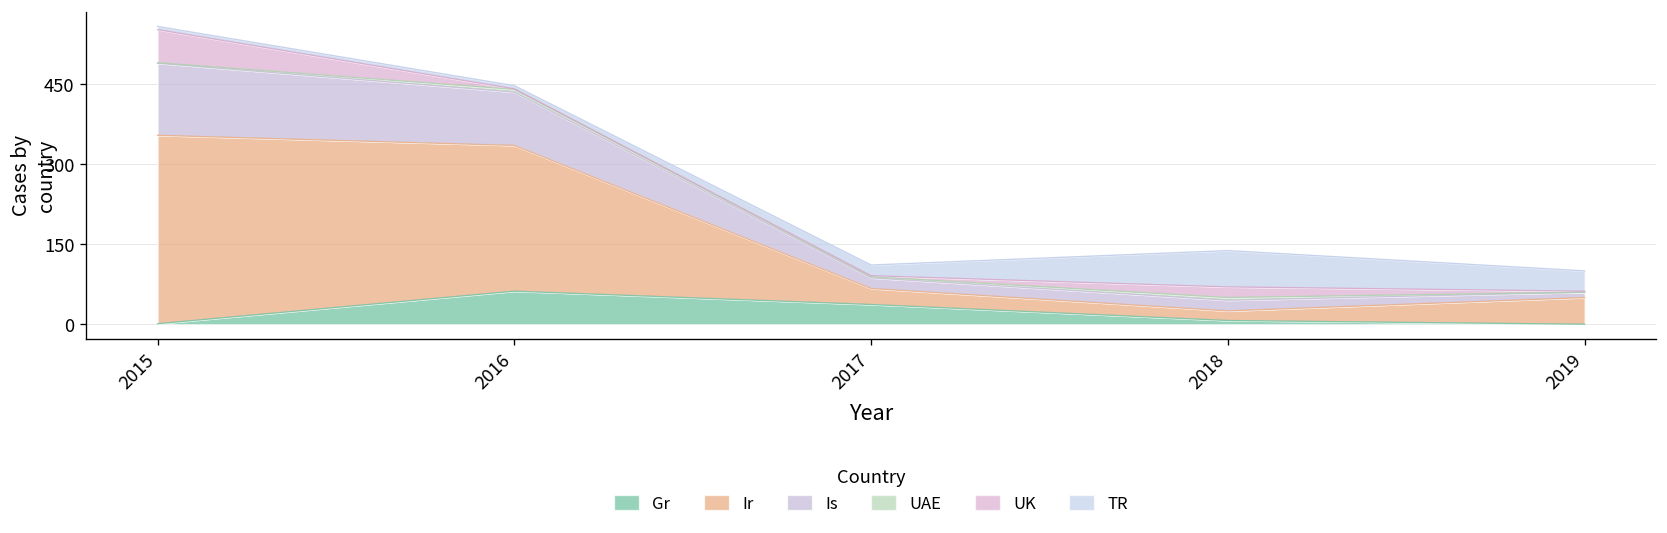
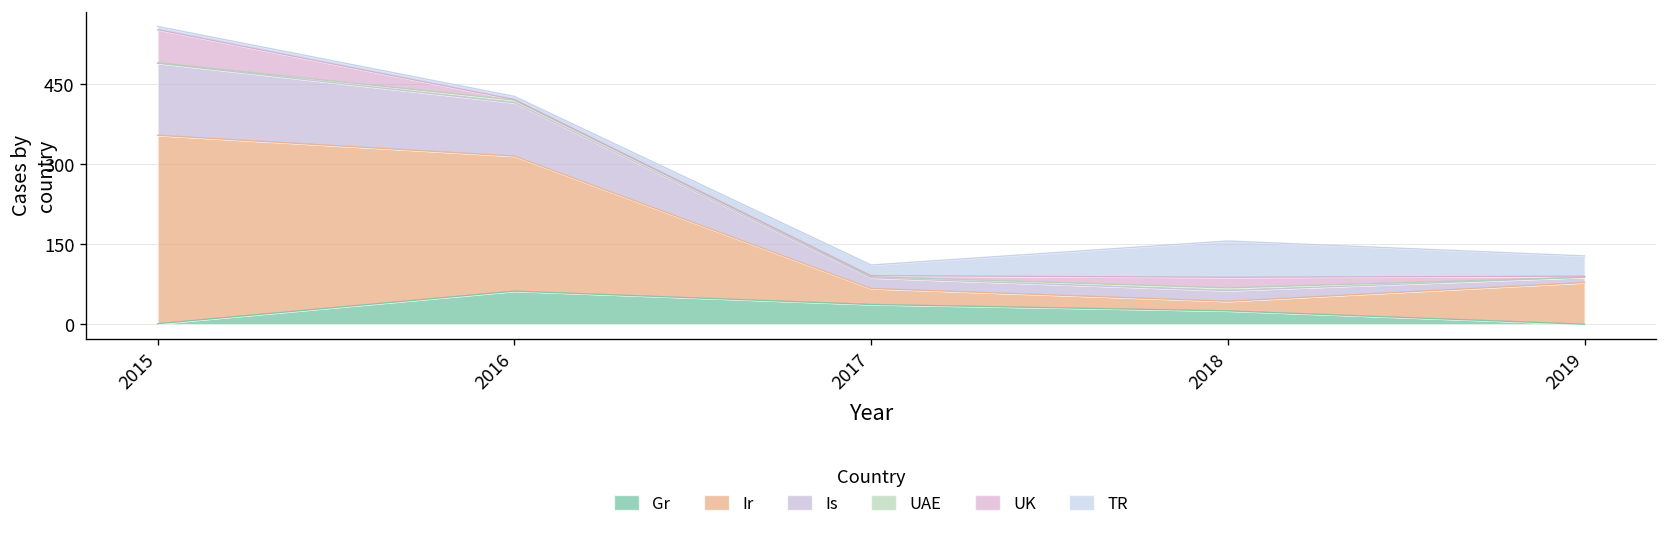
Ir, 2016: 270 -> 250
Gr, 2018: 10 -> 30
Ir, 2019: 50 -> 80
